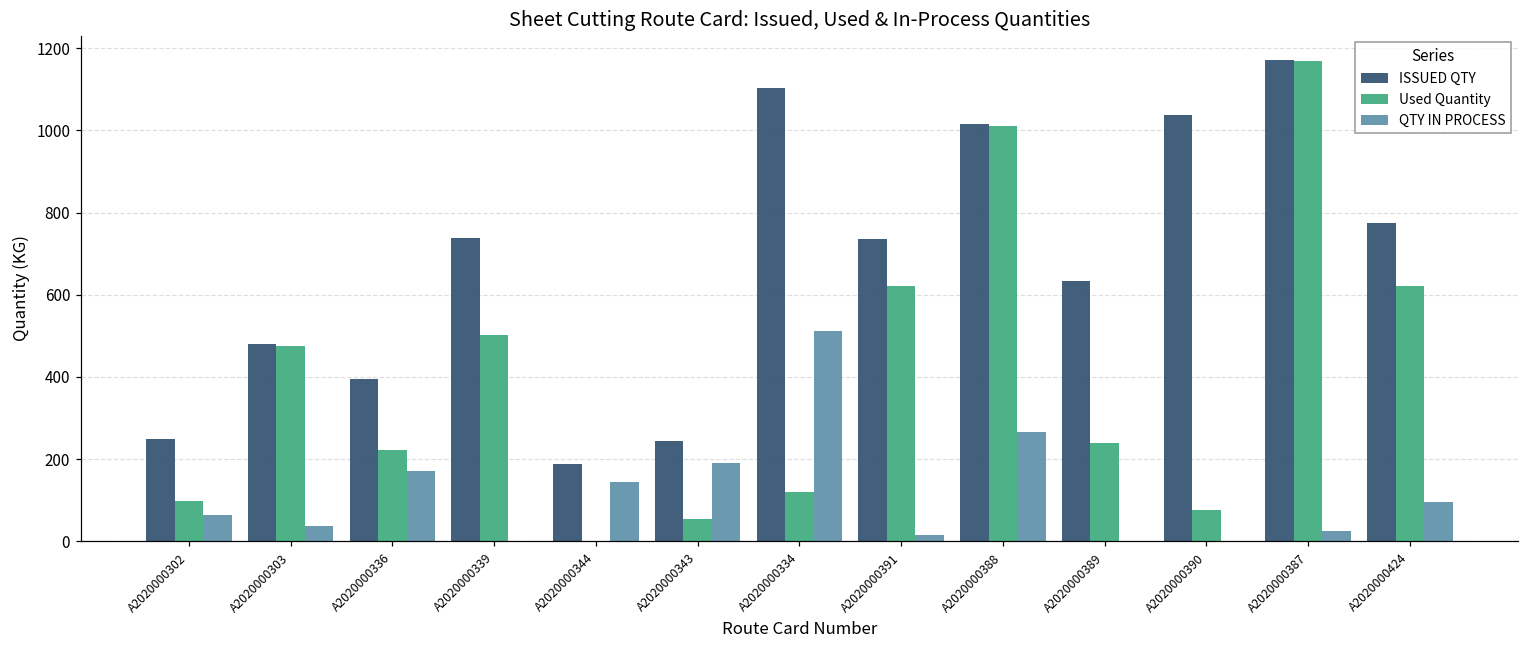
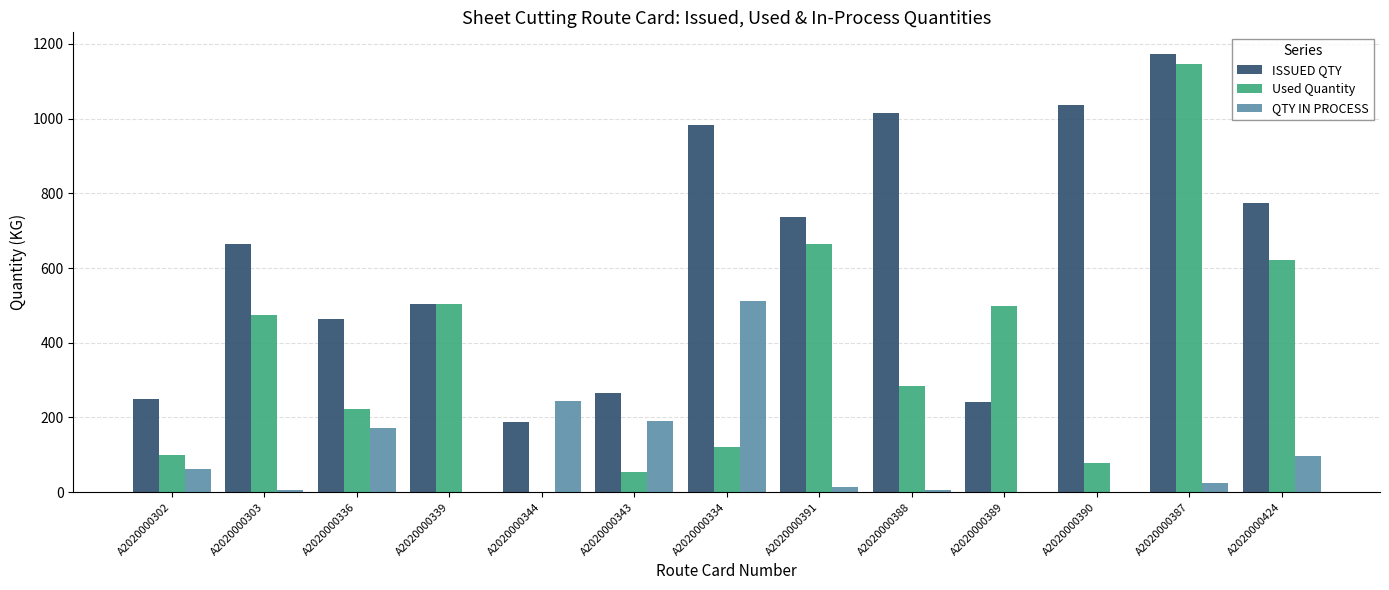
ISSUED QTY, A2020000303: 480 -> 660
QTY IN PROCESS, A2020000303: 40 -> 10
ISSUED QTY, A2020000336: 400 -> 460
ISSUED QTY, A2020000339: 740 -> 500
QTY IN PROCESS, A2020000344: 140 -> 240
ISSUED QTY, A2020000343: 250 -> 270
ISSUED QTY, A2020000334: 1100 -> 980
Used Quantity, A2020000391: 620 -> 660
Used Quantity, A2020000388: 1010 -> 280
QTY IN PROCESS, A2020000388: 270 -> 0
ISSUED QTY, A2020000389: 630 -> 240
Used Quantity, A2020000389: 240 -> 500
Used Quantity, A2020000387: 1170 -> 1150
